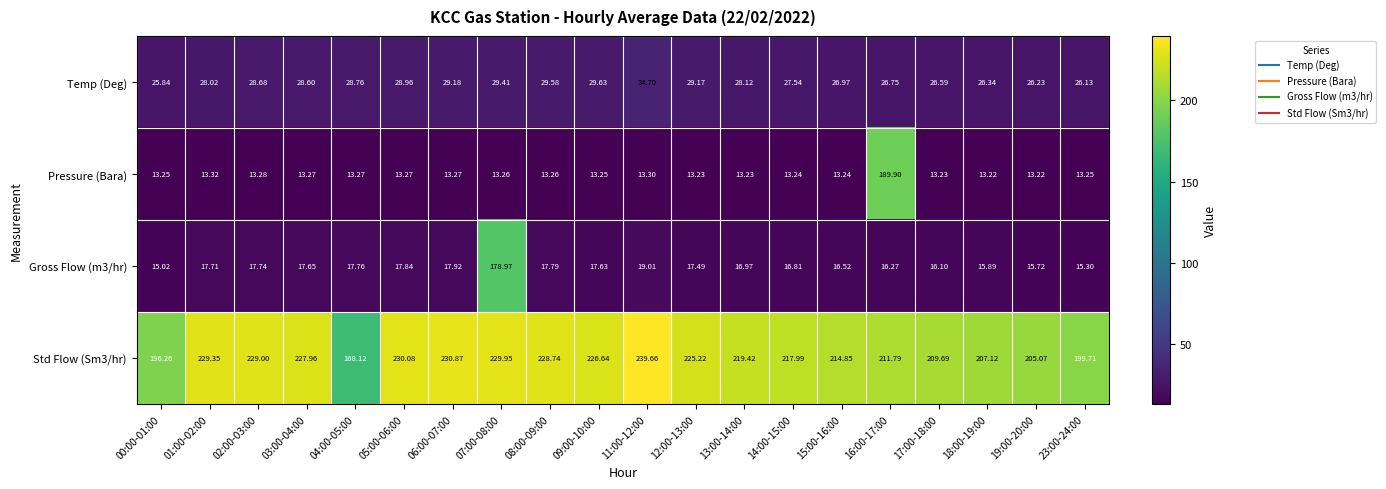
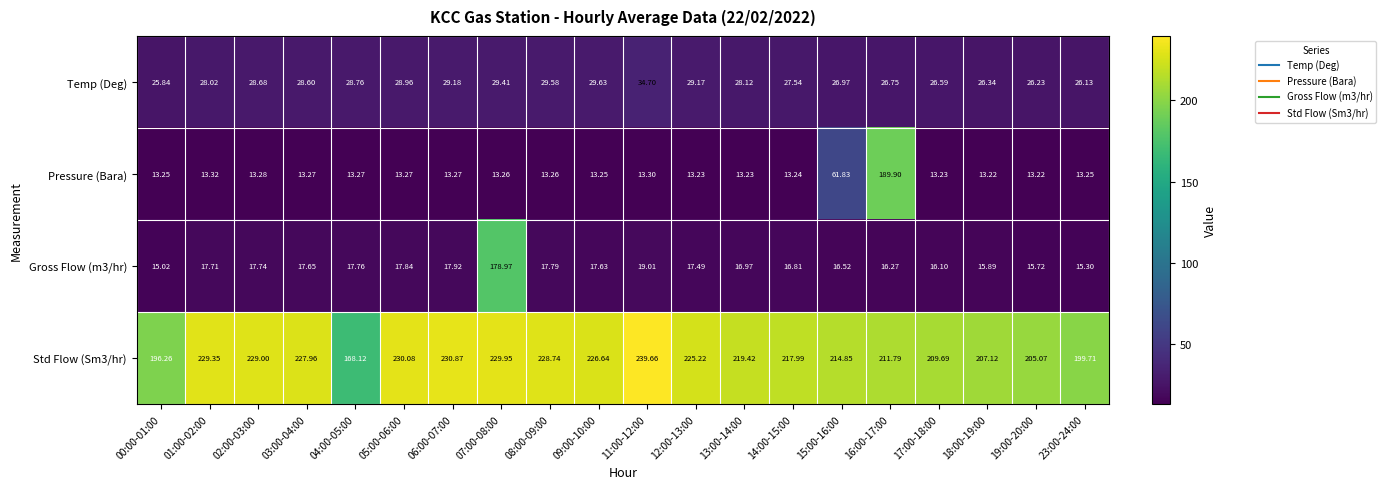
Pressure (Bara), 15:00-16:00: 13.24 -> 61.83
